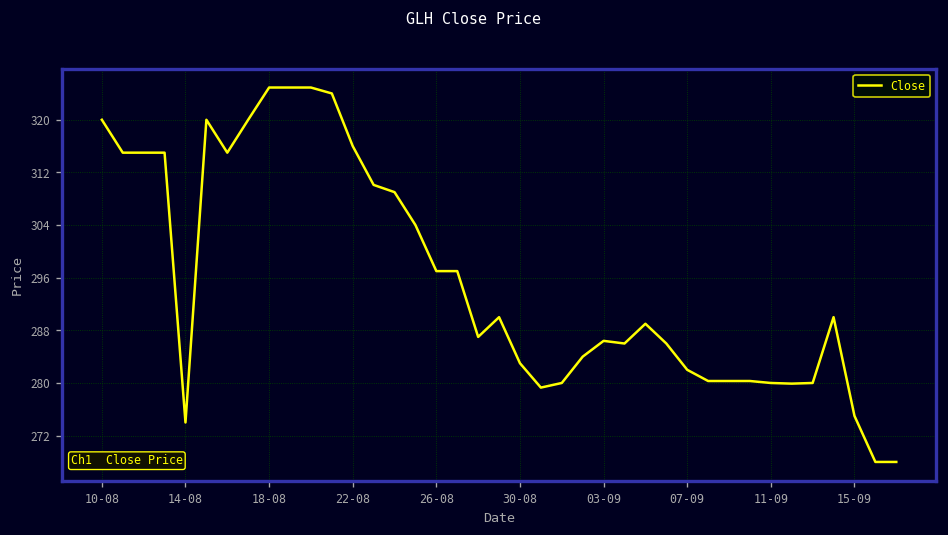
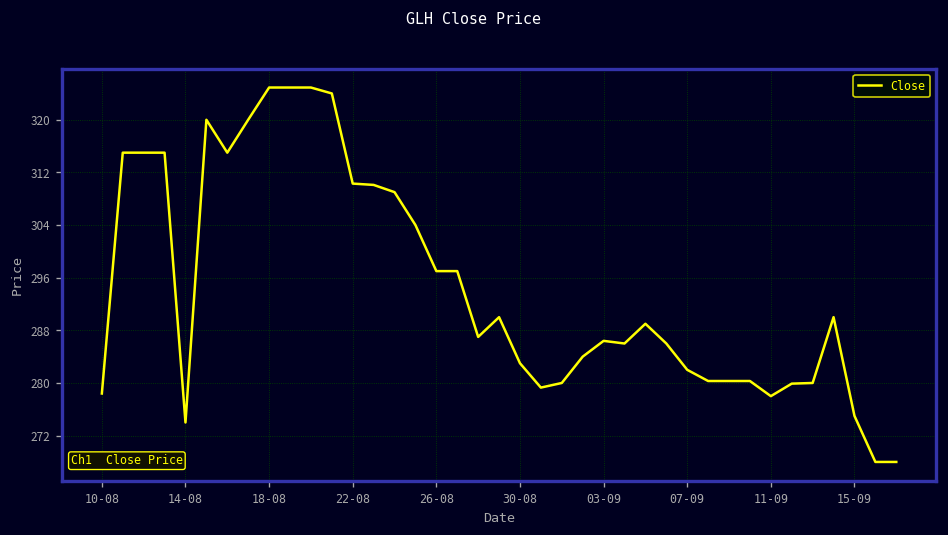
10-08: 320 -> 278
22-08: 316 -> 310
11-09: 280 -> 278
